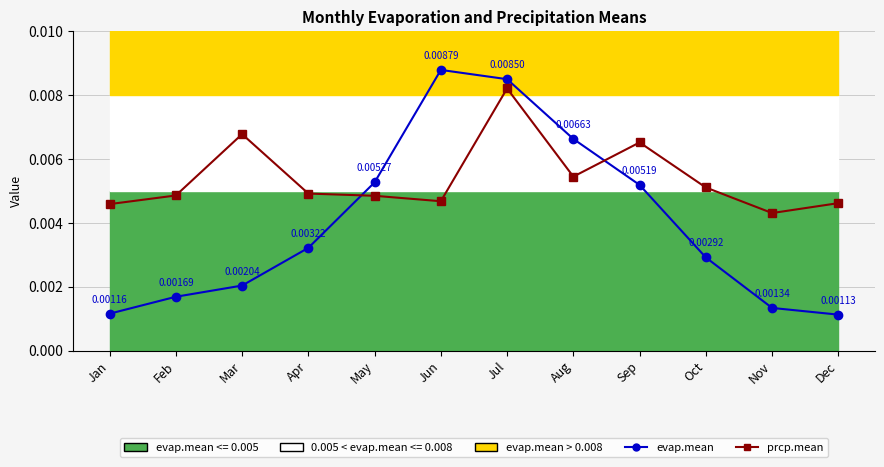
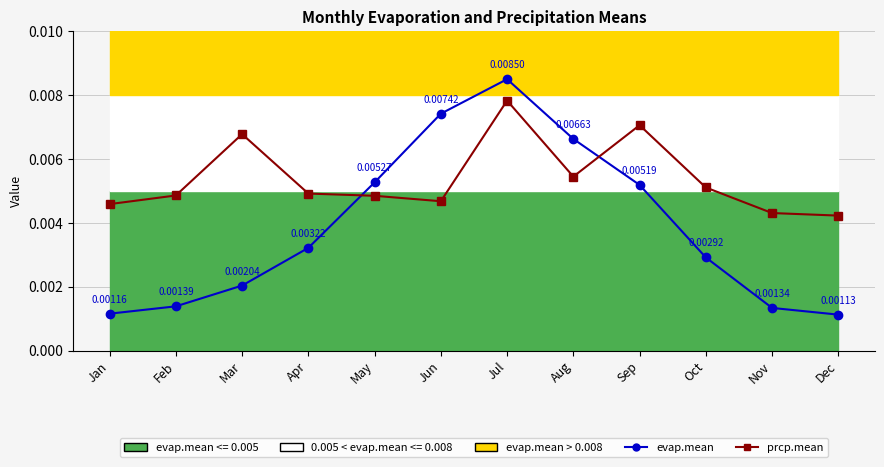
evap.mean, Feb: 0.00169 -> 0.00139
evap.mean, Jun: 0.00879 -> 0.00742
prcp.mean, Jul: 0.0082 -> 0.0078
prcp.mean, Sep: 0.0065 -> 0.0071
prcp.mean, Dec: 0.0046 -> 0.0042
